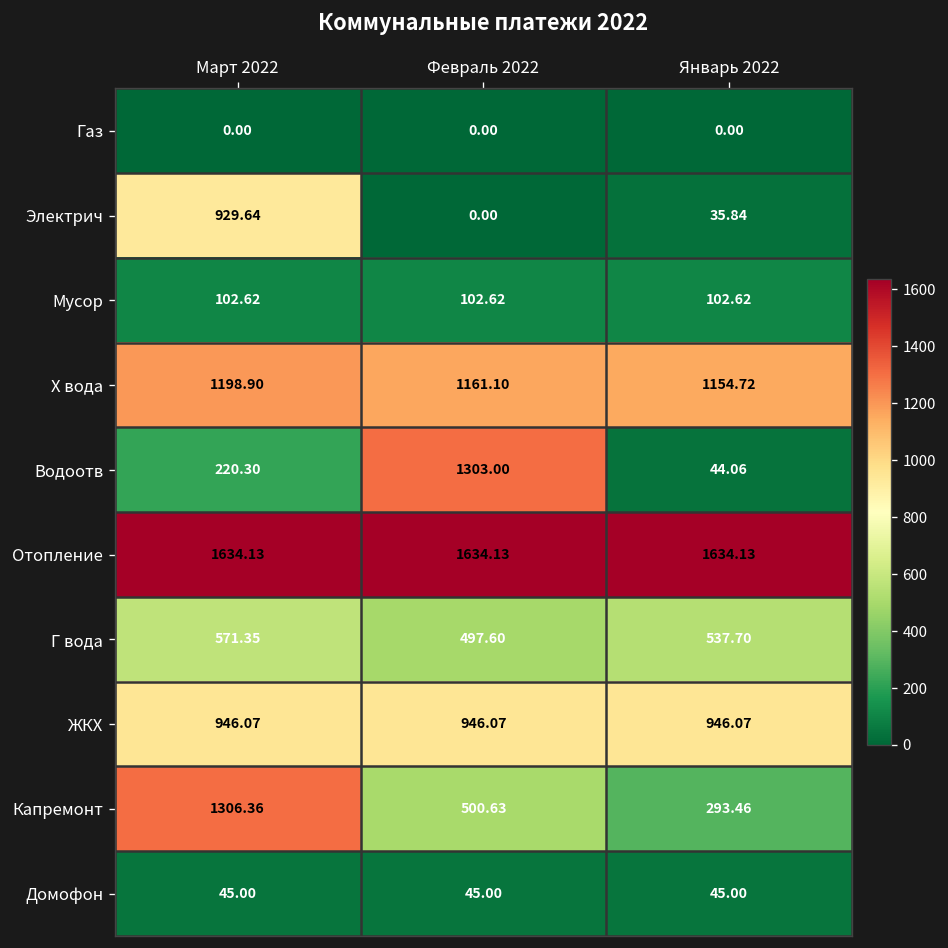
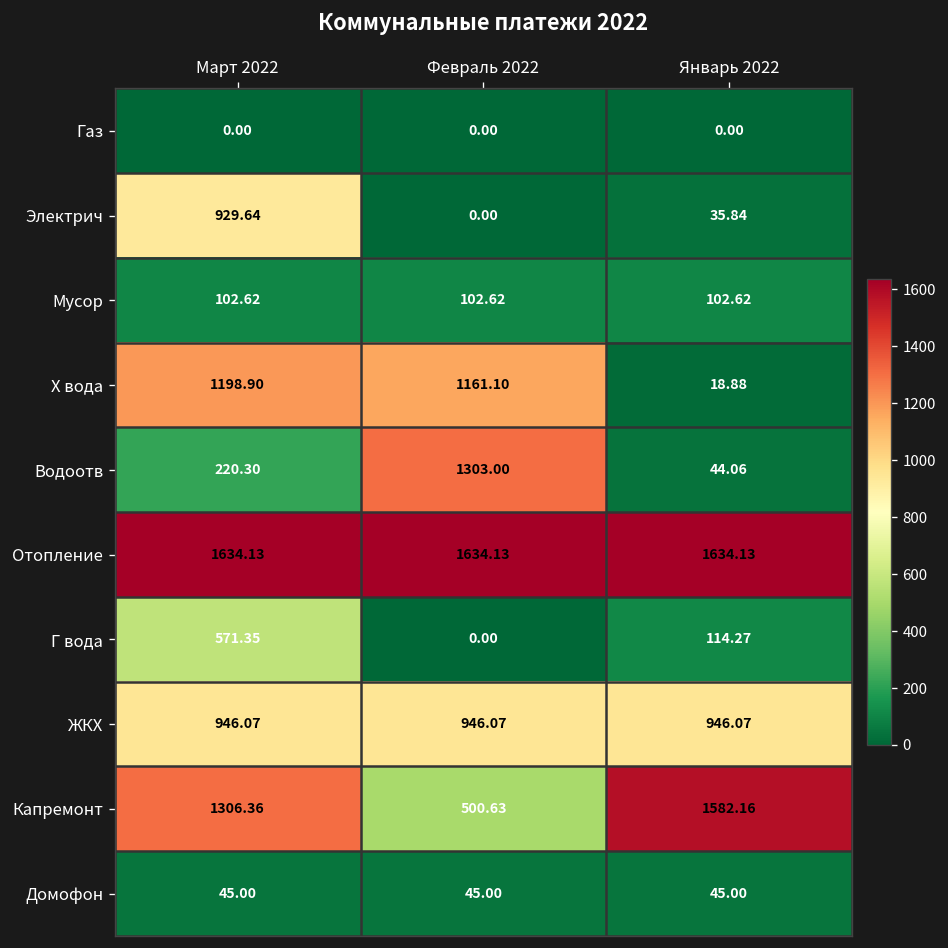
Х вода, Январь 2022: 1154.72 -> 18.88
Г вода, Февраль 2022: 497.60 -> 0.00
Г вода, Январь 2022: 537.70 -> 114.27
Капремонт, Январь 2022: 293.46 -> 1582.16
